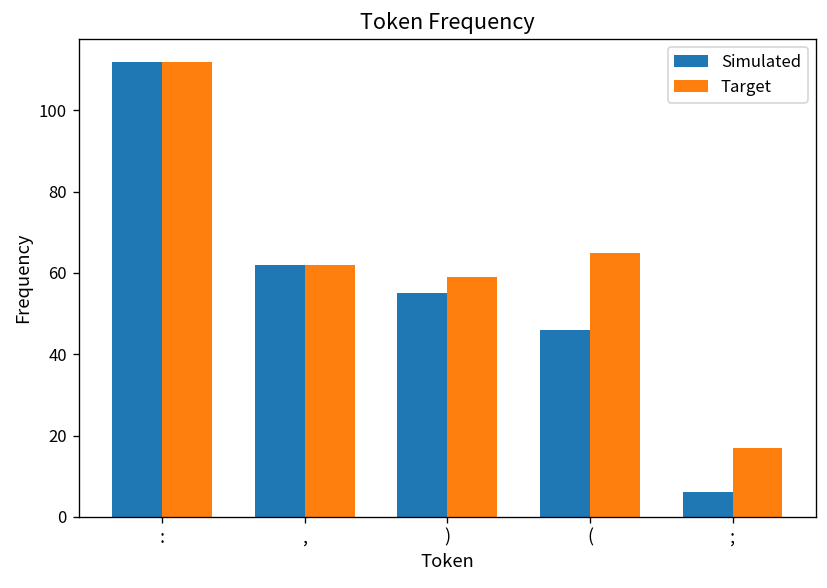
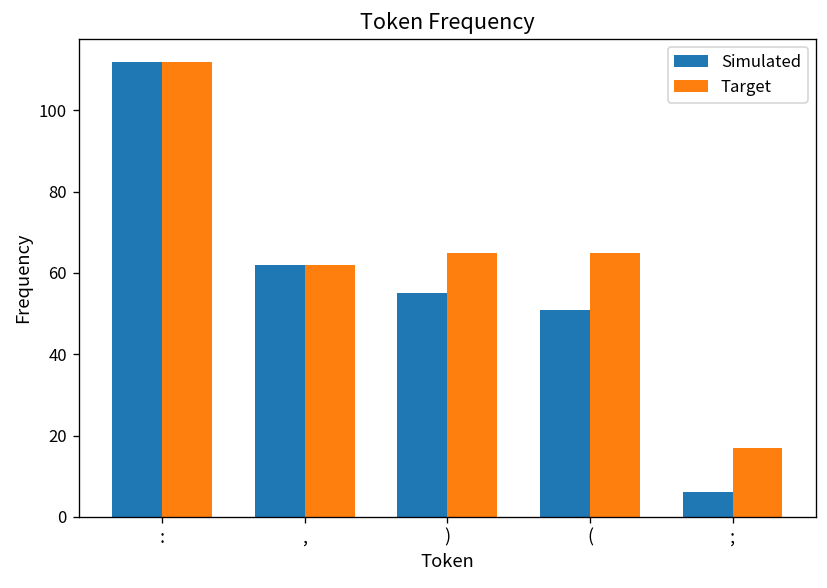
Target, ): 59 -> 65
Simulated, (: 46 -> 51
